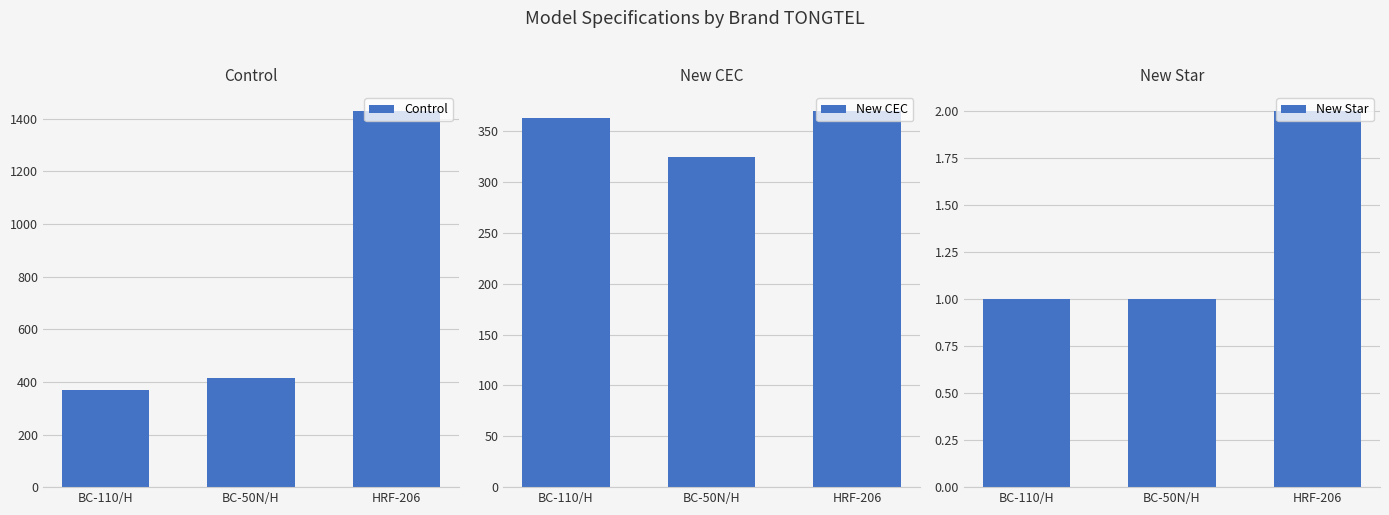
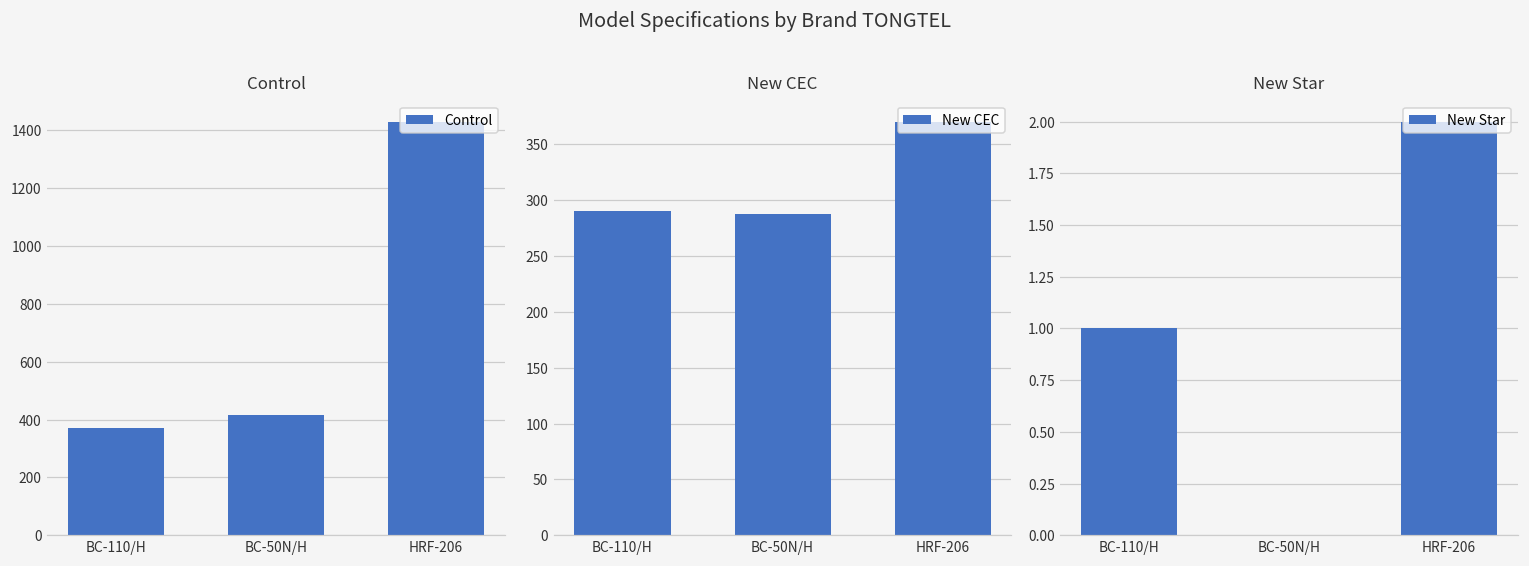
New CEC, BC-110/H: 363 -> 290
New CEC, BC-50N/H: 325 -> 287
New Star, BC-50N/H: 1 -> 0
